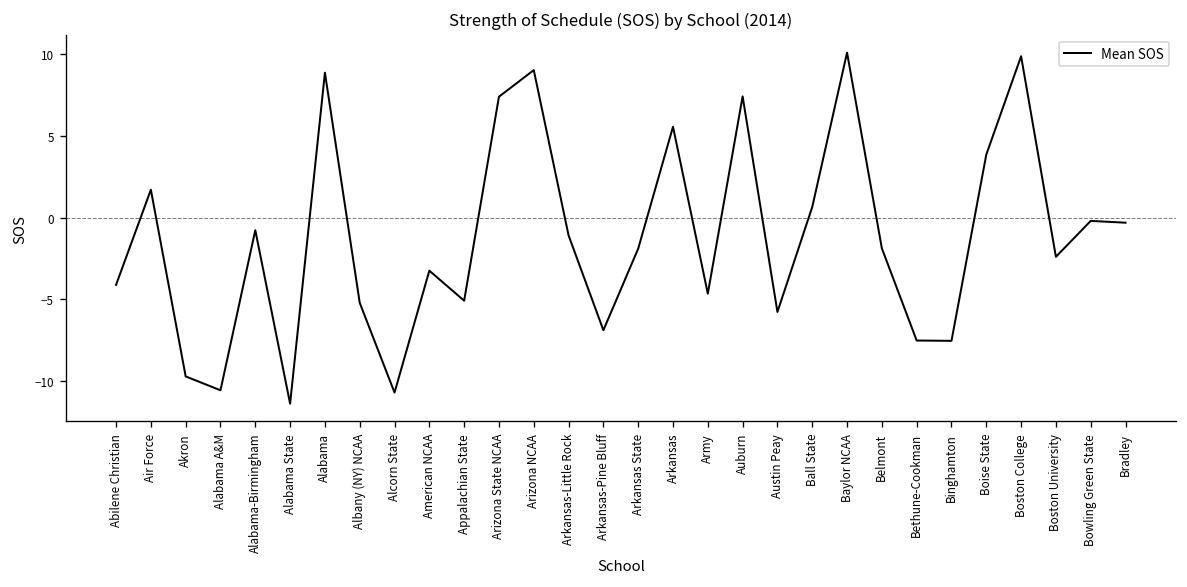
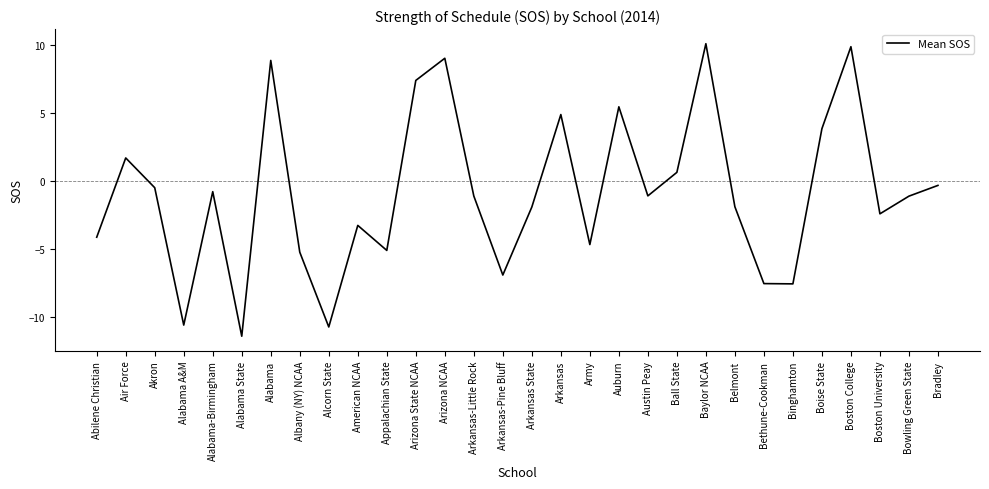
Akron: -9.7 -> -0.5
Arkansas: 5.6 -> 4.9
Auburn: 7.4 -> 5.5
Austin Peay: -5.8 -> -1.1
Bowling Green State: -0.2 -> -1.1
